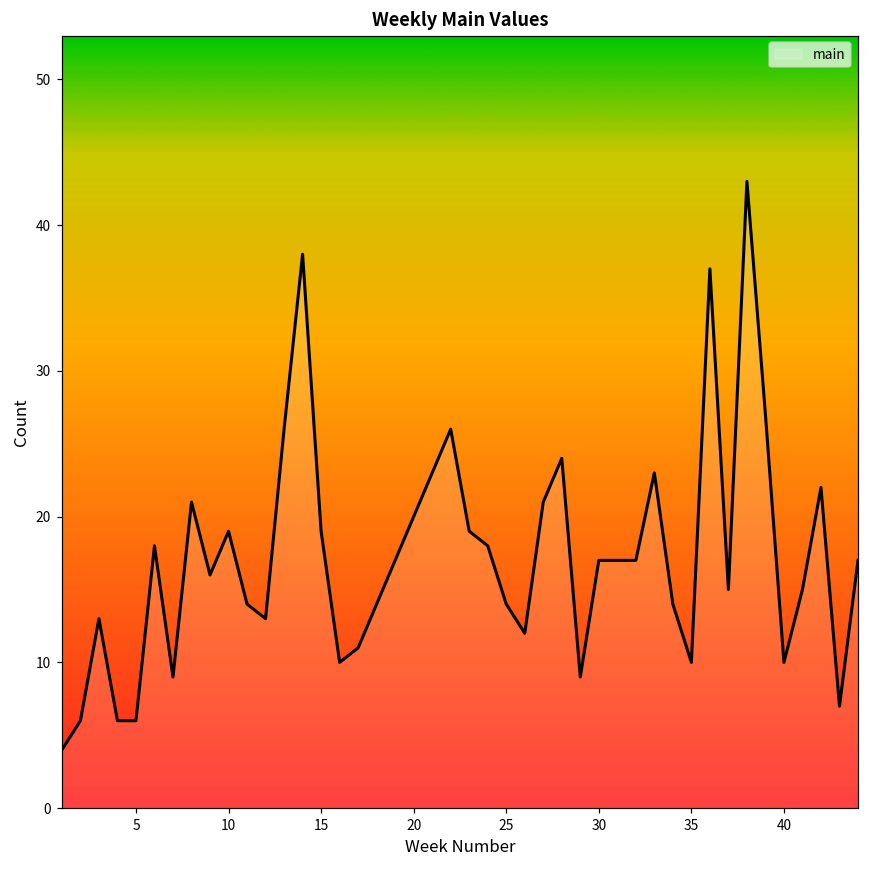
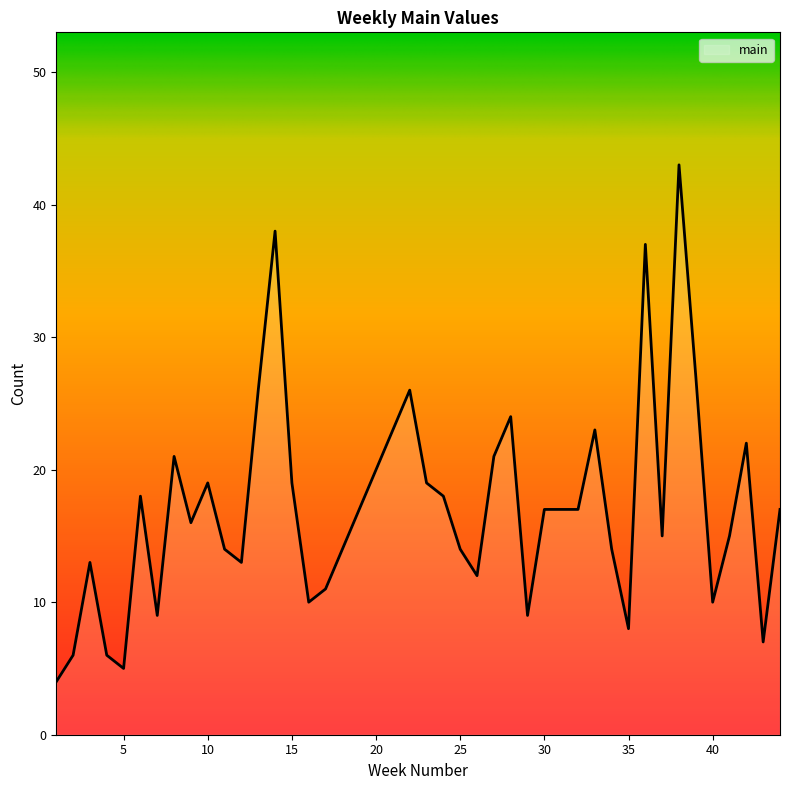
5: 6 -> 5
35: 10 -> 8
